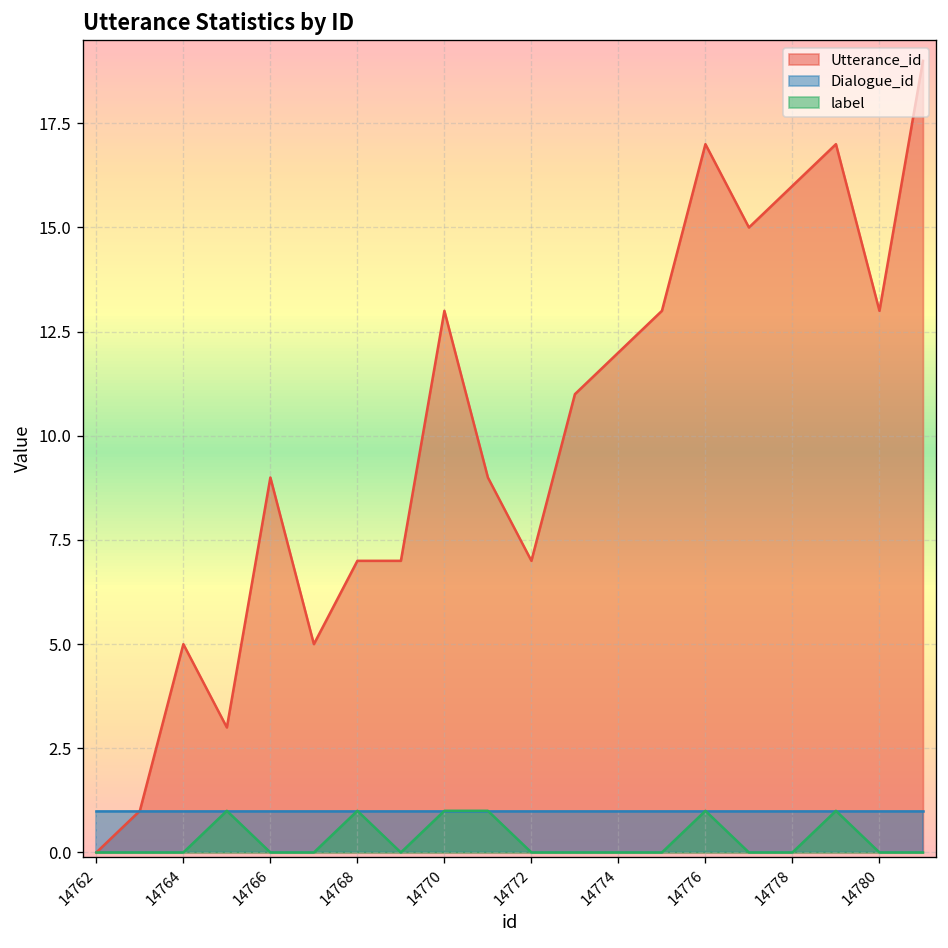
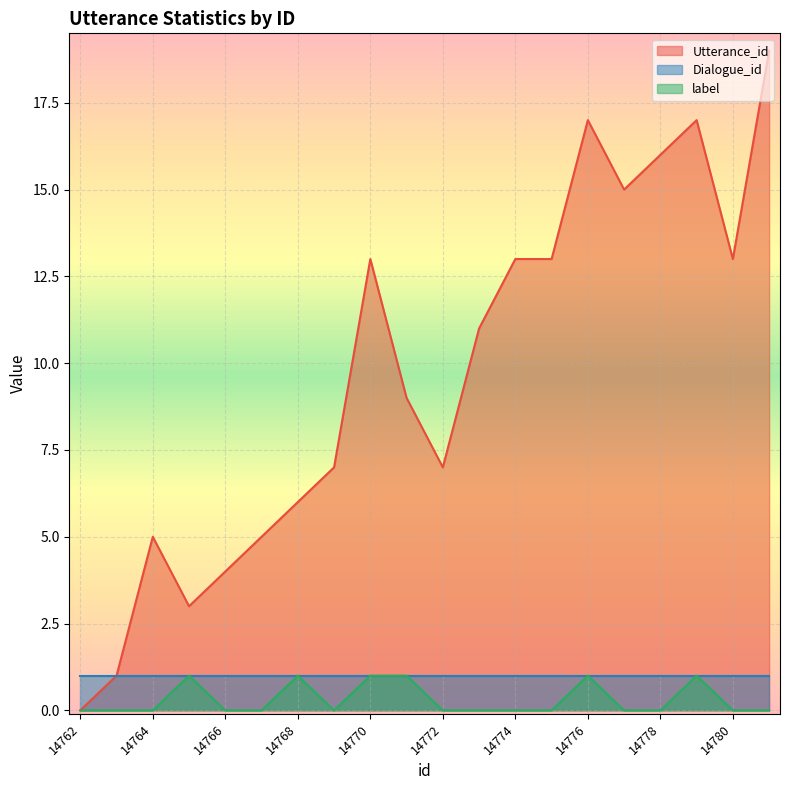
Utterance_id, 14766: 9 -> 4
Utterance_id, 14768: 7 -> 6
Utterance_id, 14774: 12 -> 13
